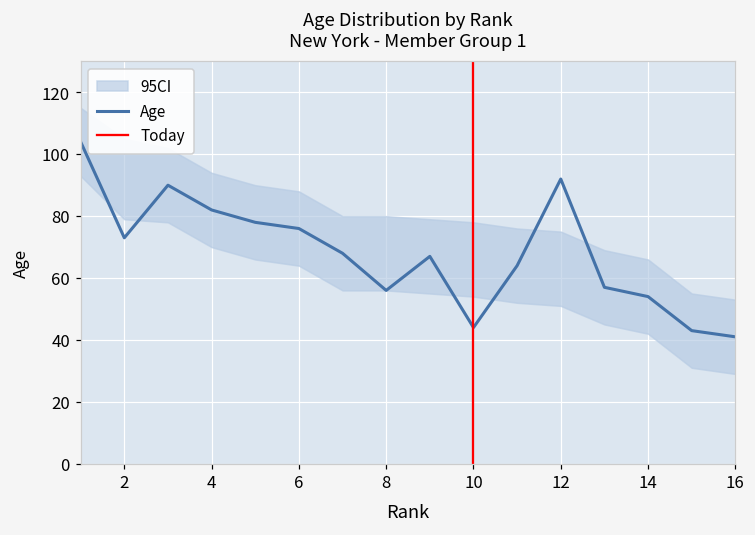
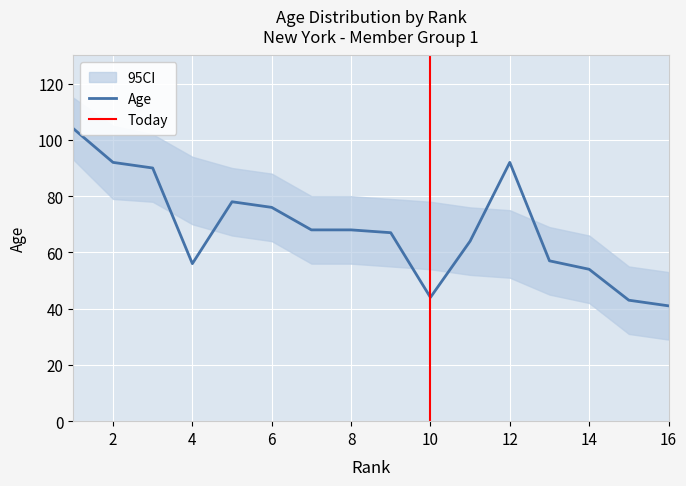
Age, 2: 73 -> 92
Age, 4: 82 -> 56
Age, 8: 56 -> 68
